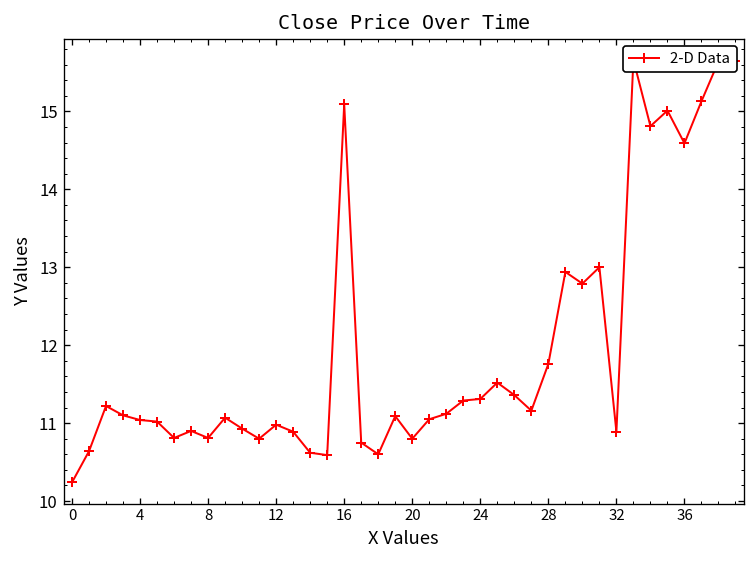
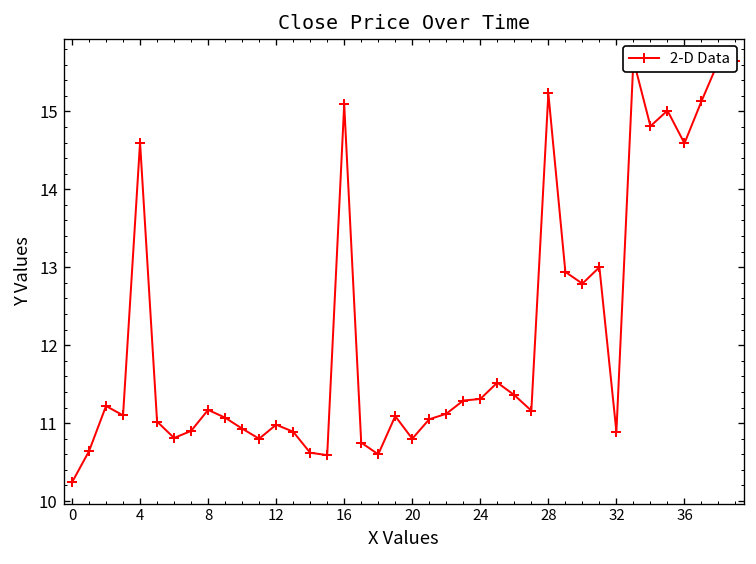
4: 11.0 -> 14.6
8: 10.8 -> 11.2
28: 11.8 -> 15.2
